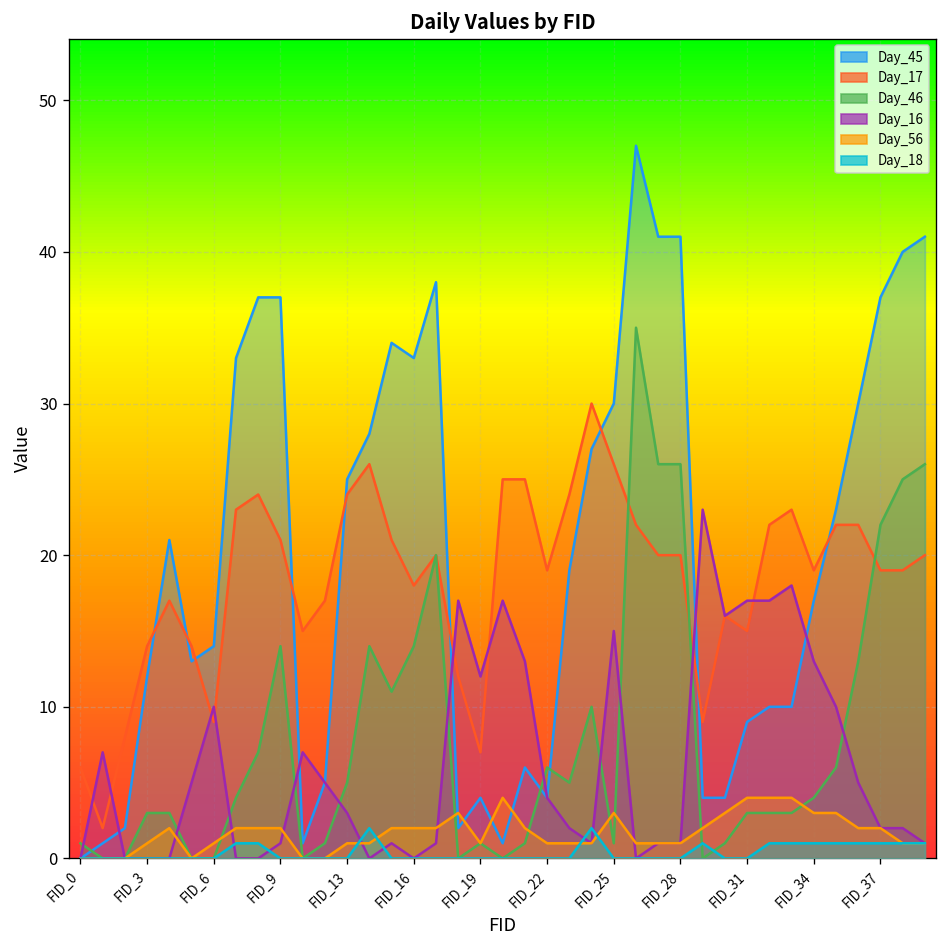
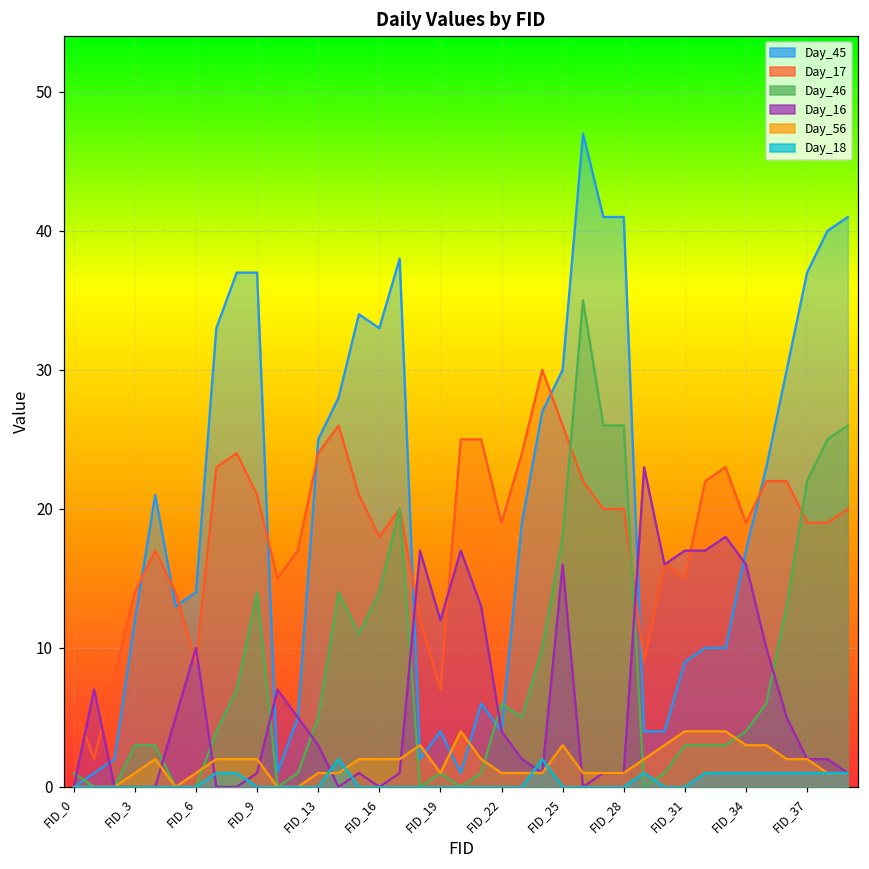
Day_46, FID_25: 1 -> 18
Day_16, FID_25: 15 -> 16
Day_16, FID_34: 13 -> 16
